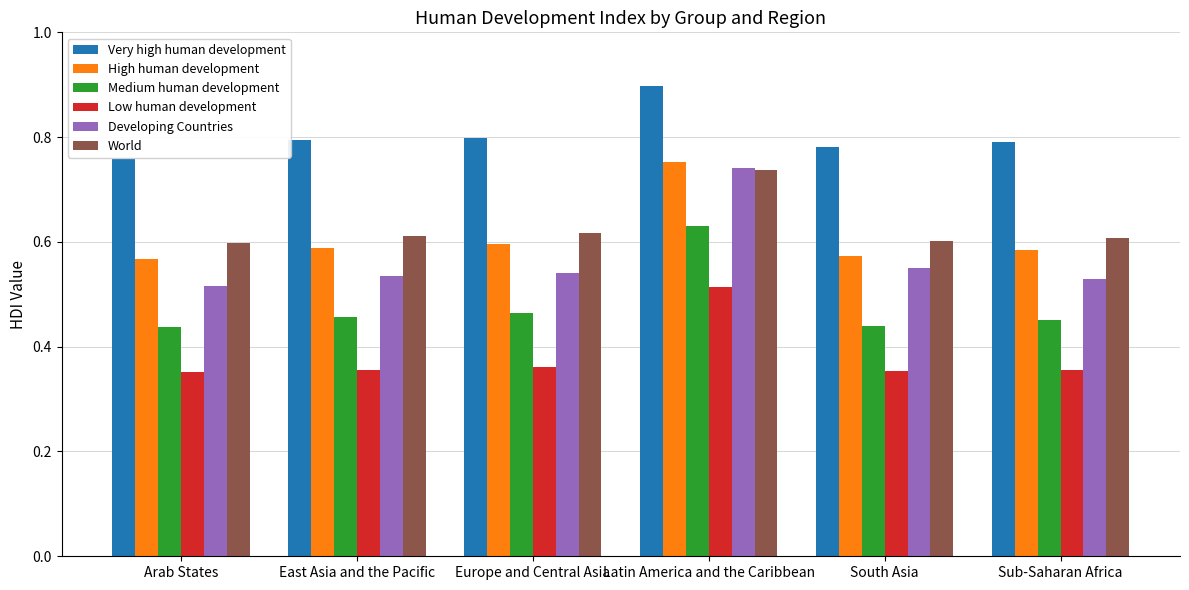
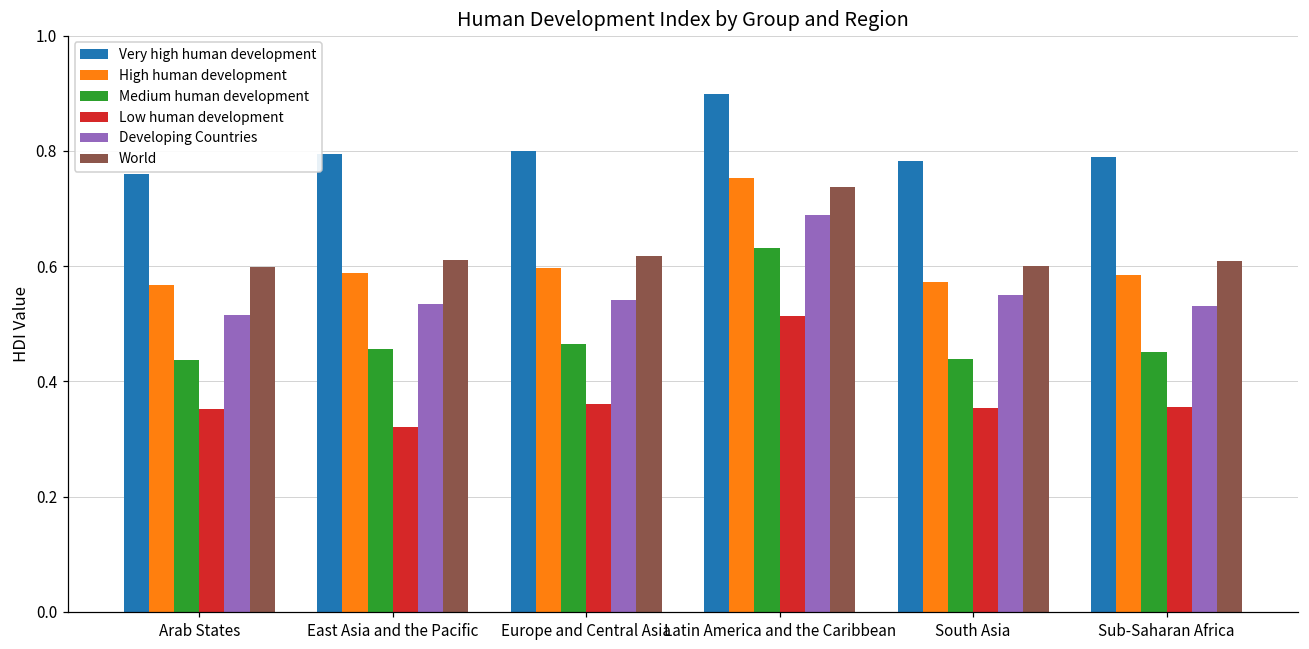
Low human development, East Asia and the Pacific: 0.36 -> 0.32
Developing Countries, Latin America and the Caribbean: 0.74 -> 0.69
